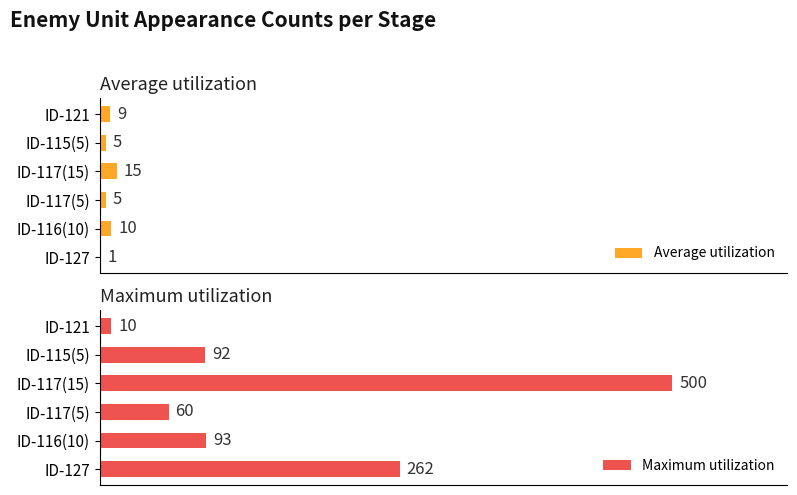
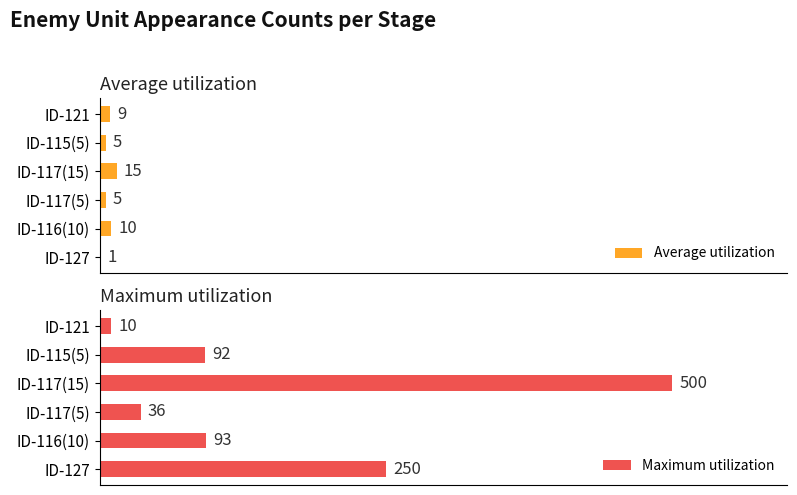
Maximum utilization, ID-117(5): 60 -> 36
Maximum utilization, ID-127: 262 -> 250
